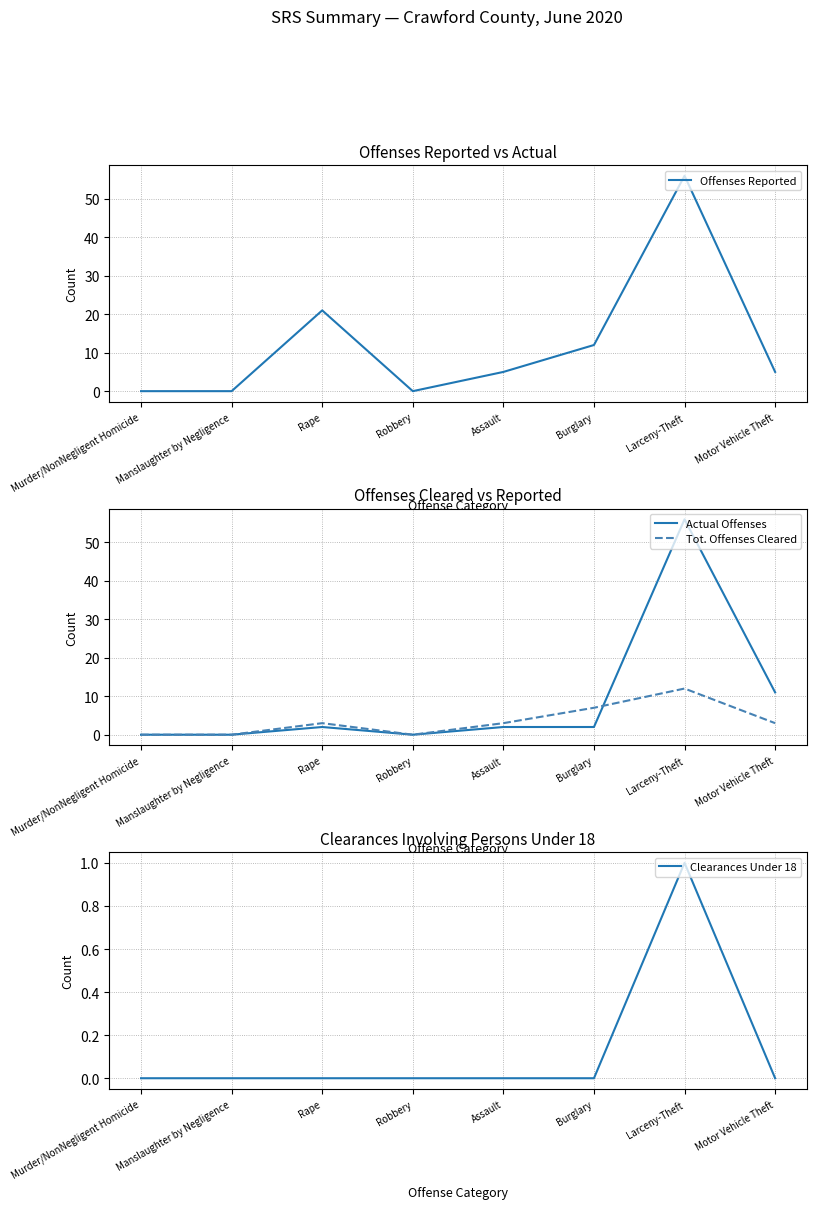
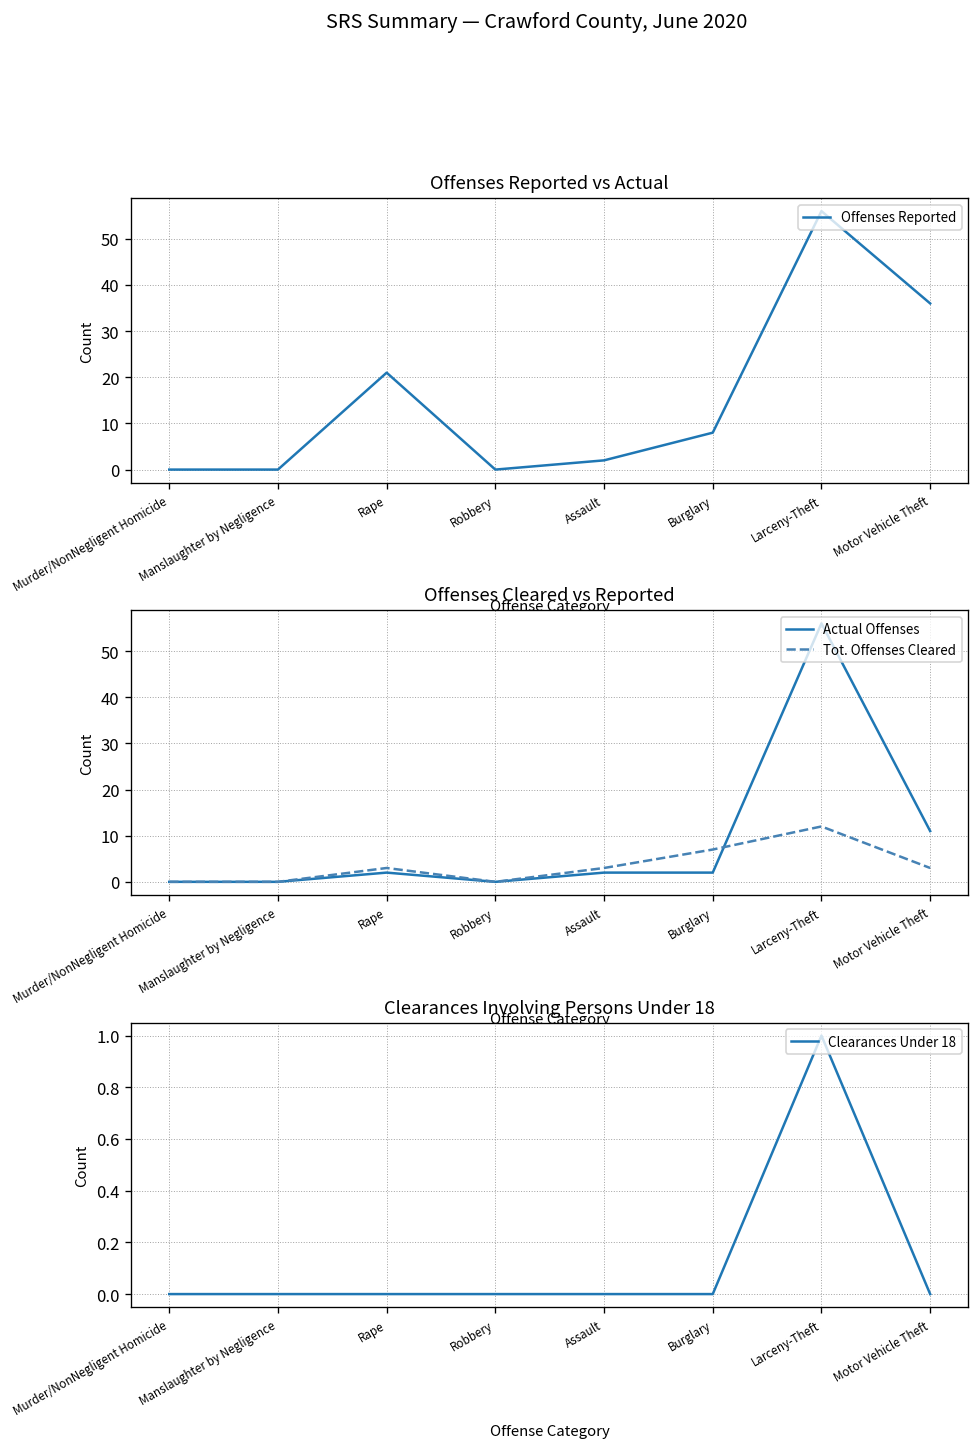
Offenses Reported vs Actual, Assault: 5 -> 2
Offenses Reported vs Actual, Burglary: 12 -> 8
Offenses Reported vs Actual, Motor Vehicle Theft: 5 -> 36
